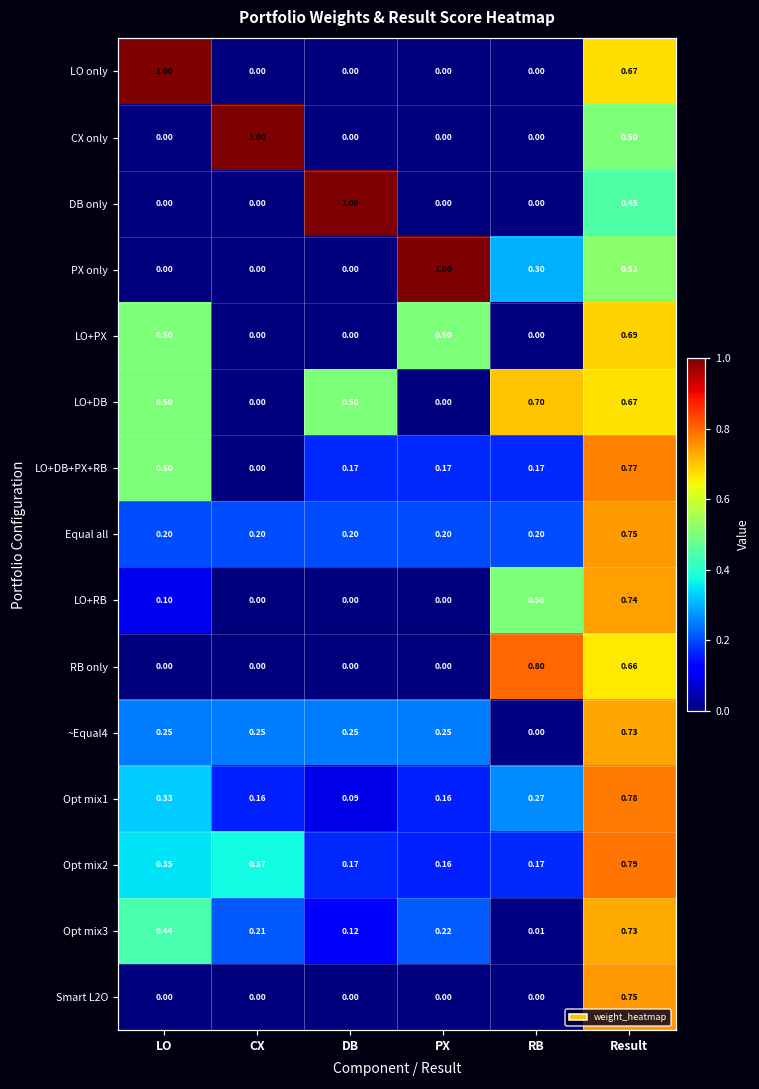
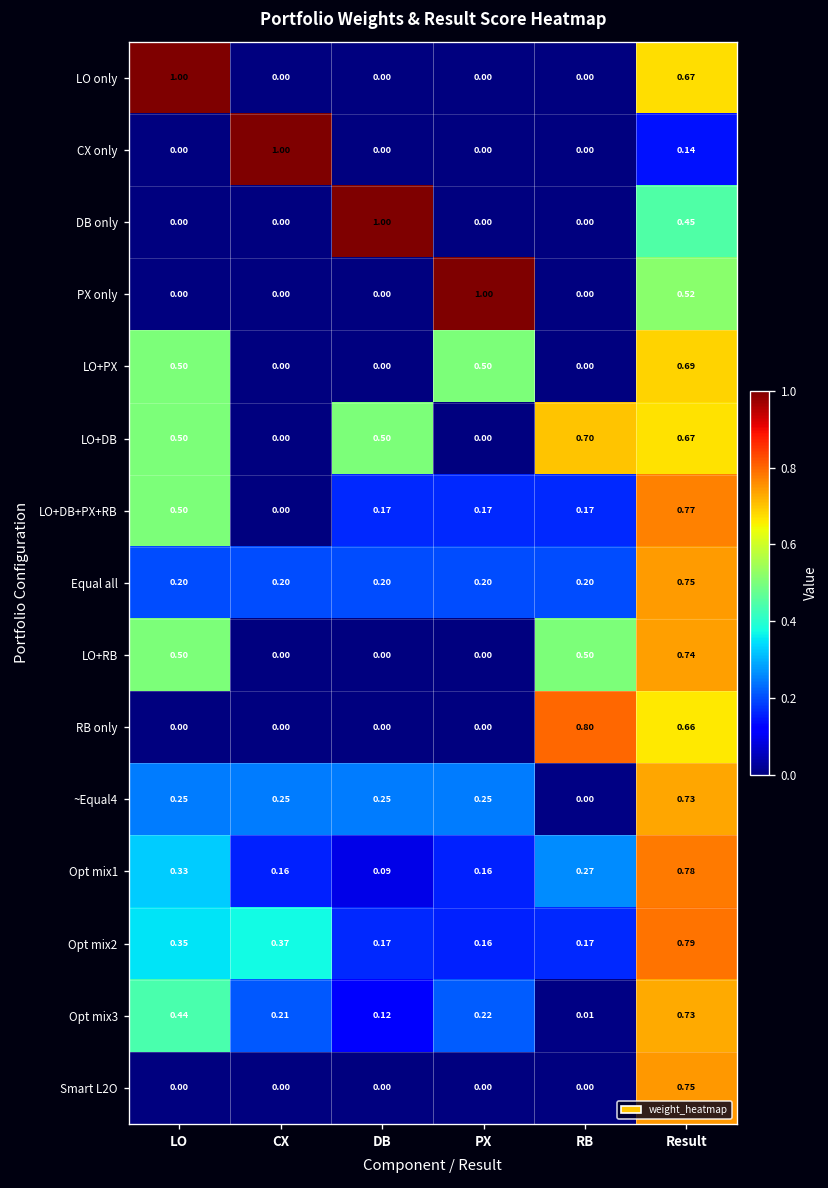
CX only, Result: 0.50 -> 0.14
PX only, RB: 0.30 -> 0.00
LO+RB, LO: 0.10 -> 0.50
